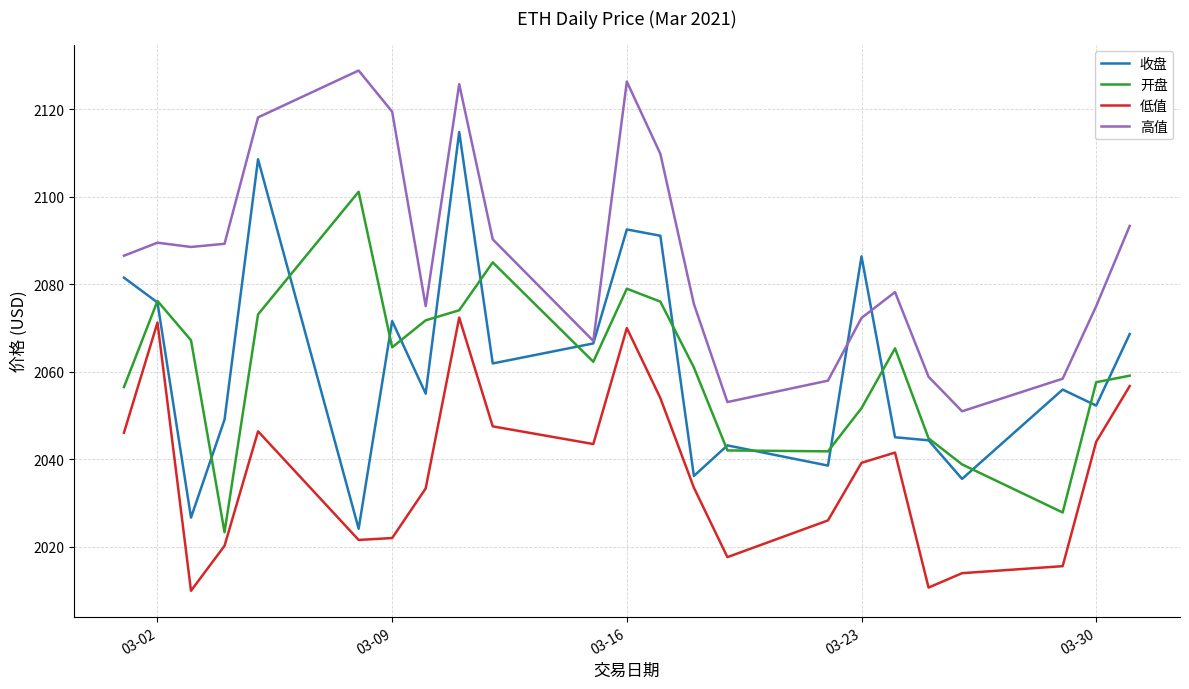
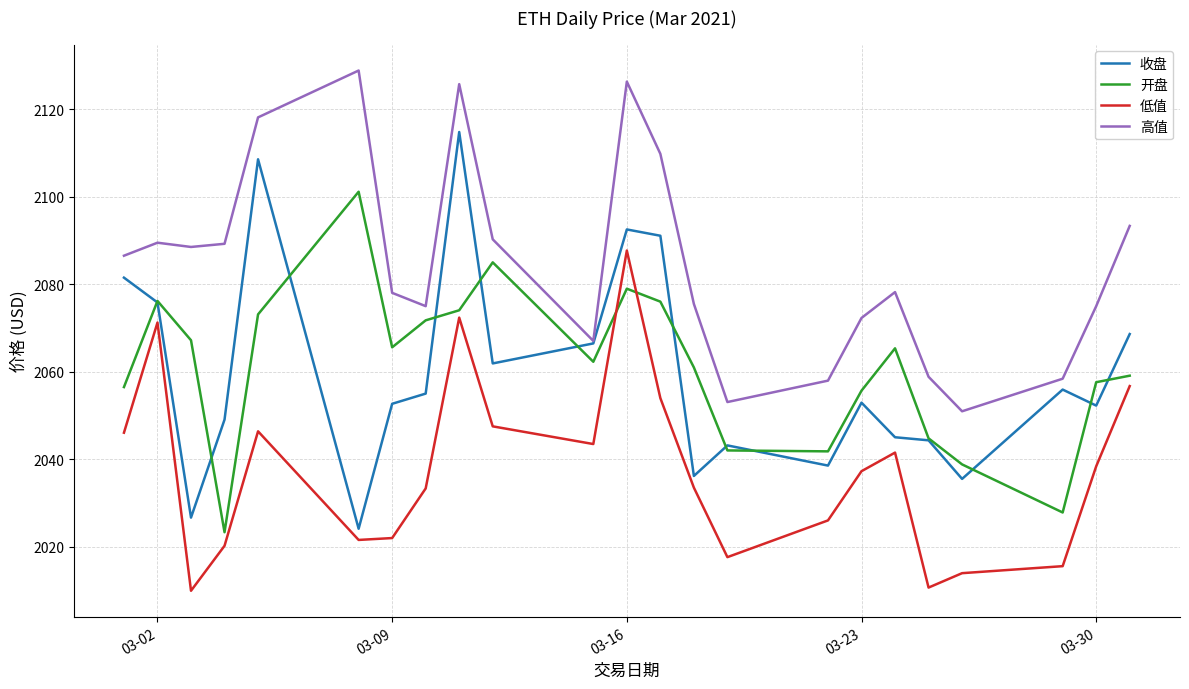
收盘, 03-09: 2072 -> 2053
高值, 03-09: 2119 -> 2078
低值, 03-16: 2070 -> 2088
收盘, 03-23: 2086 -> 2053
开盘, 03-23: 2052 -> 2056
低值, 03-23: 2039 -> 2037
低值, 03-30: 2044 -> 2038
